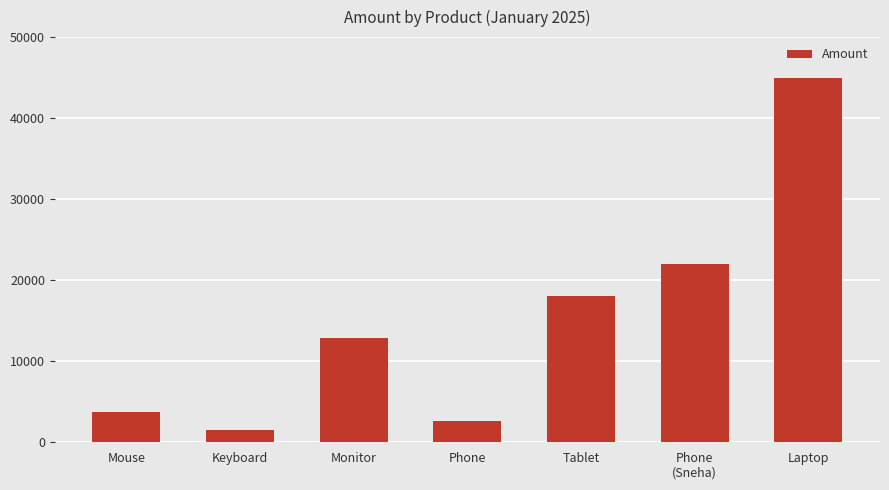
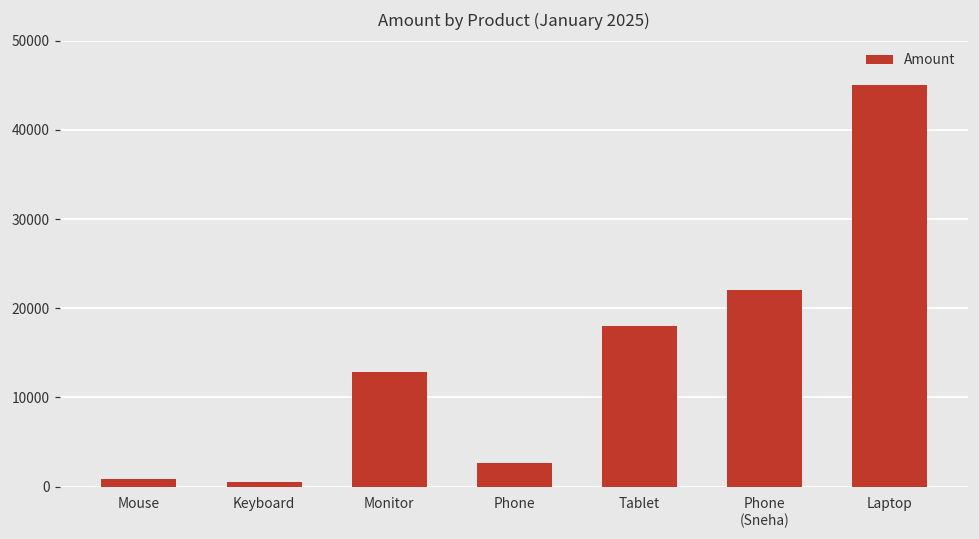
Mouse: 4000 -> 1000
Keyboard: 2000 -> 1000
